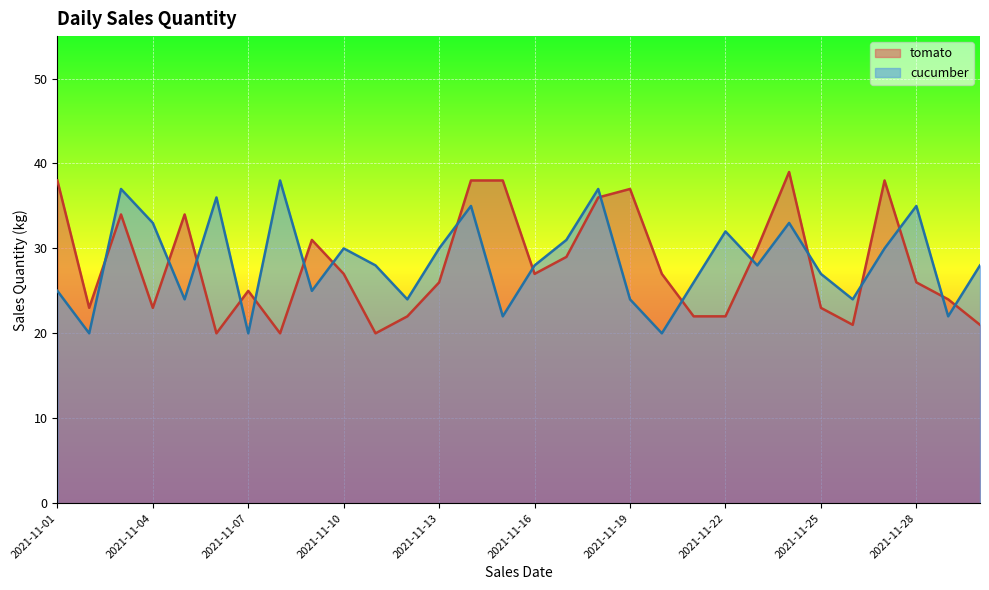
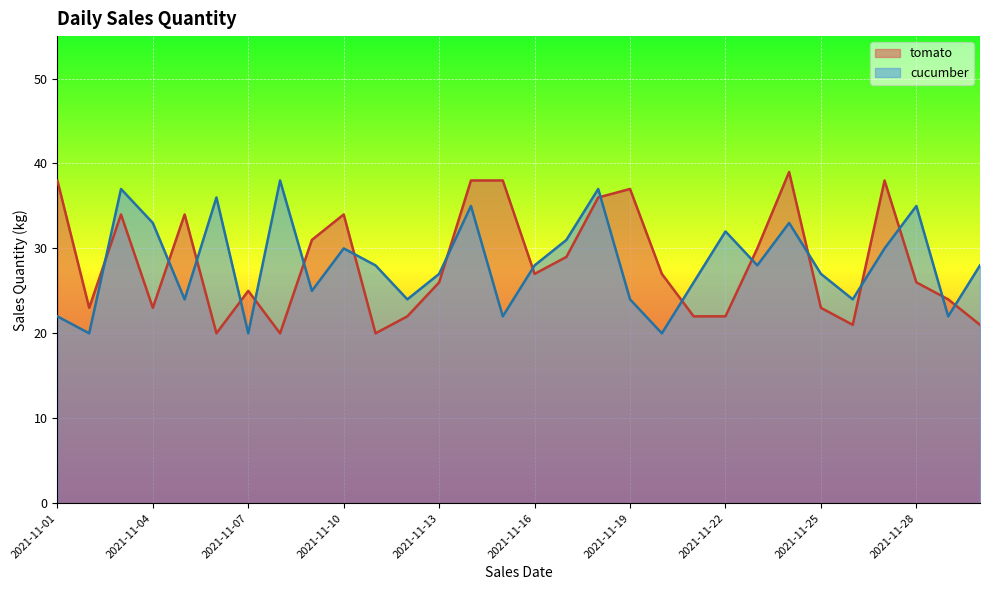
cucumber, 2021-11-01: 25 -> 22
tomato, 2021-11-10: 27 -> 34
cucumber, 2021-11-13: 30 -> 27
